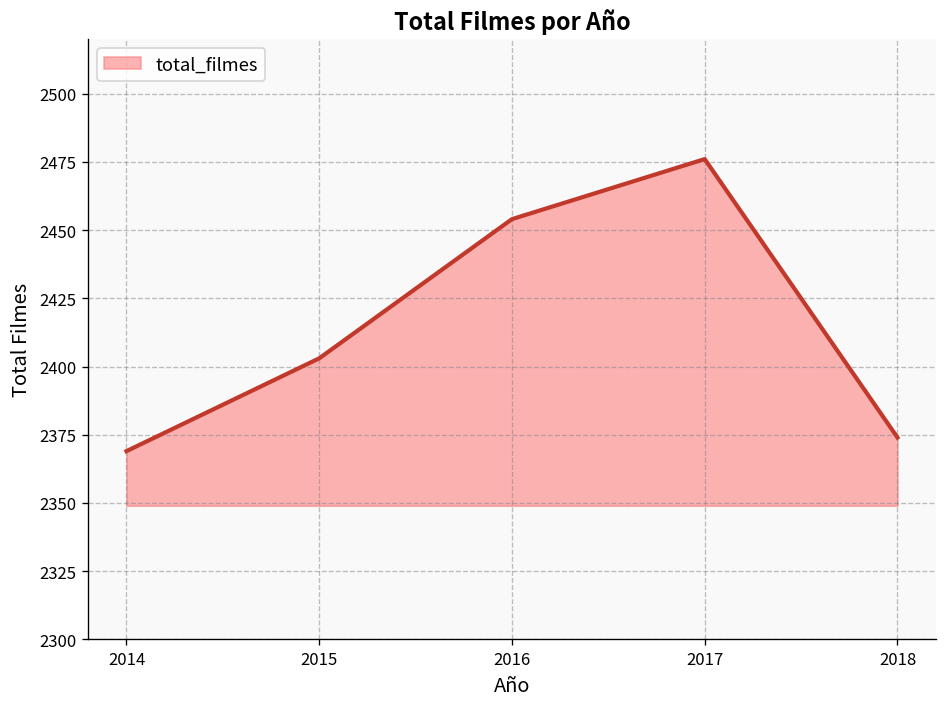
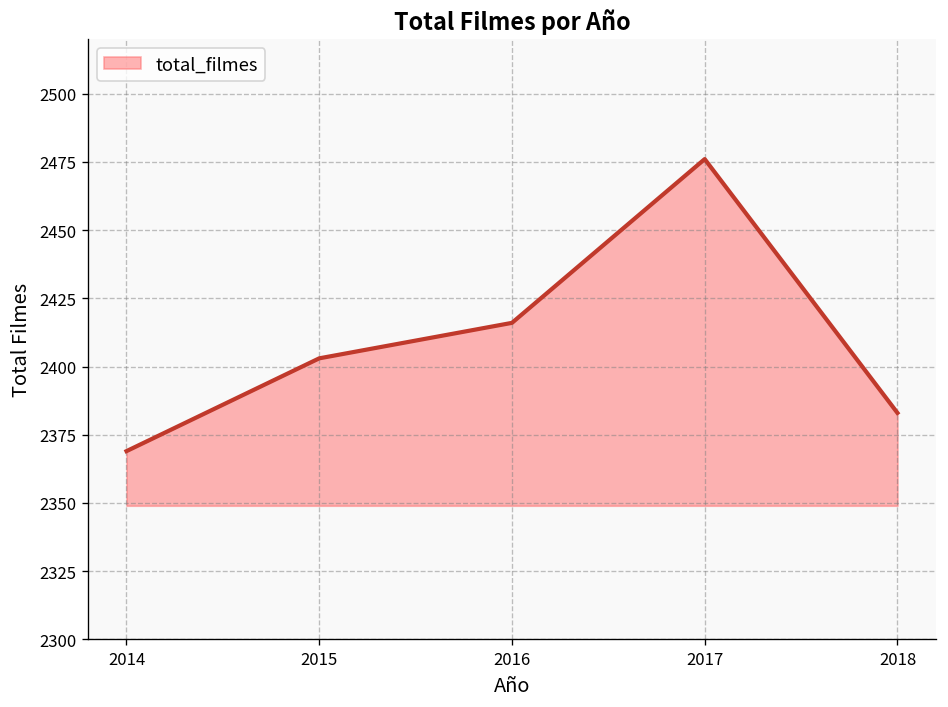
2016: 2454 -> 2416
2018: 2374 -> 2383
